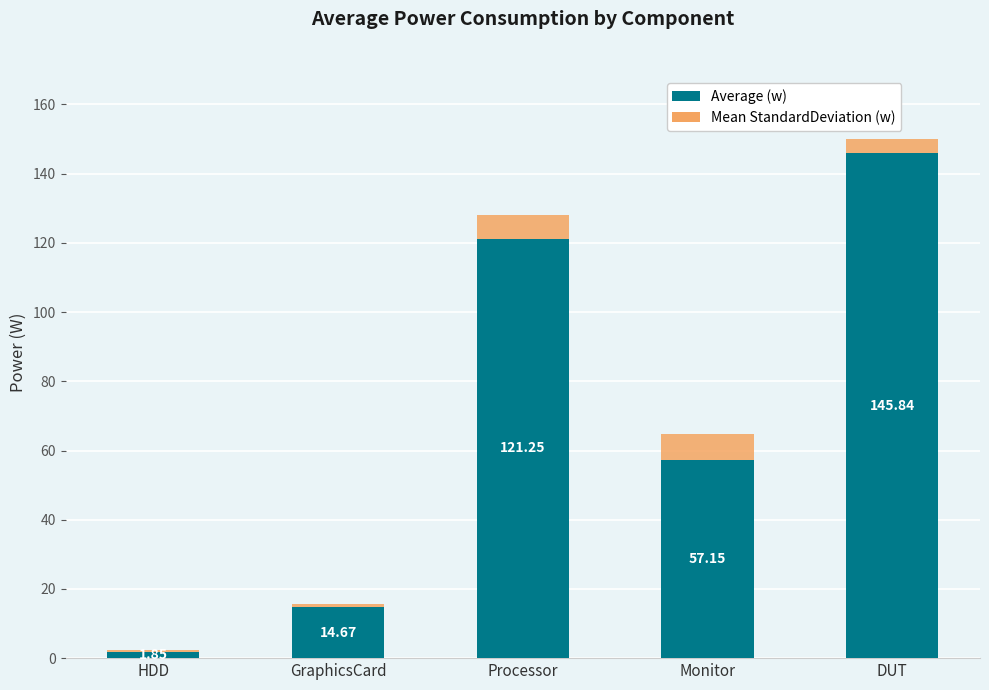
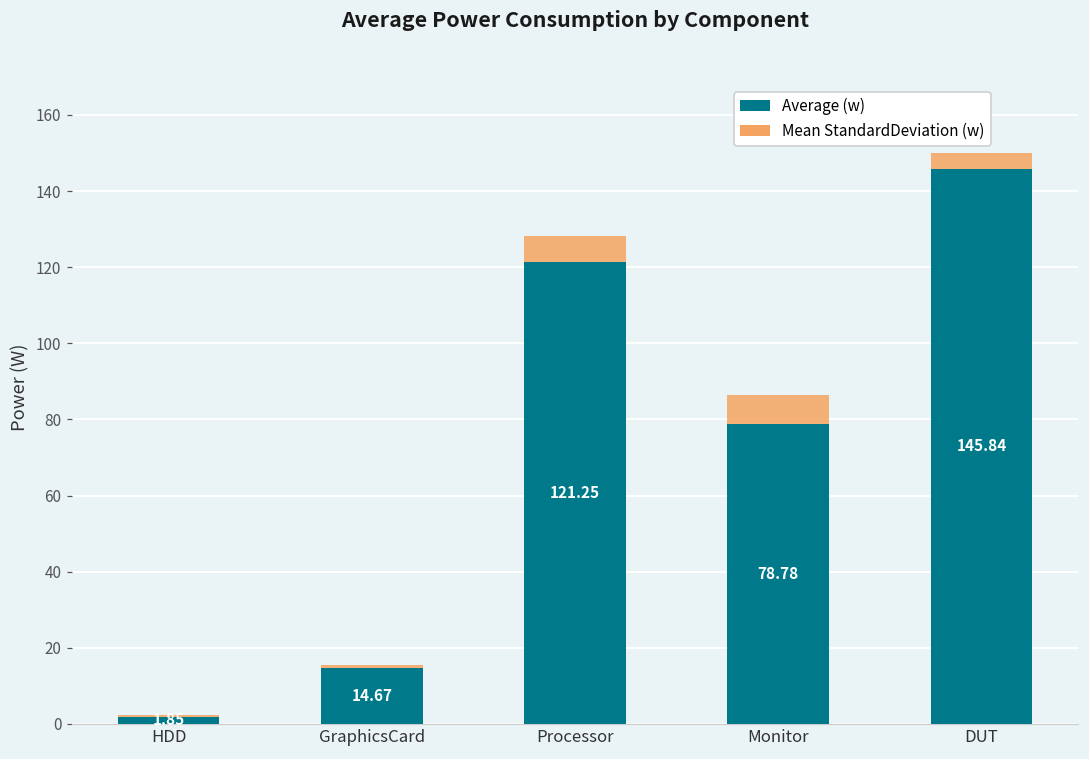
Average (w), Monitor: 57.15 -> 78.78
